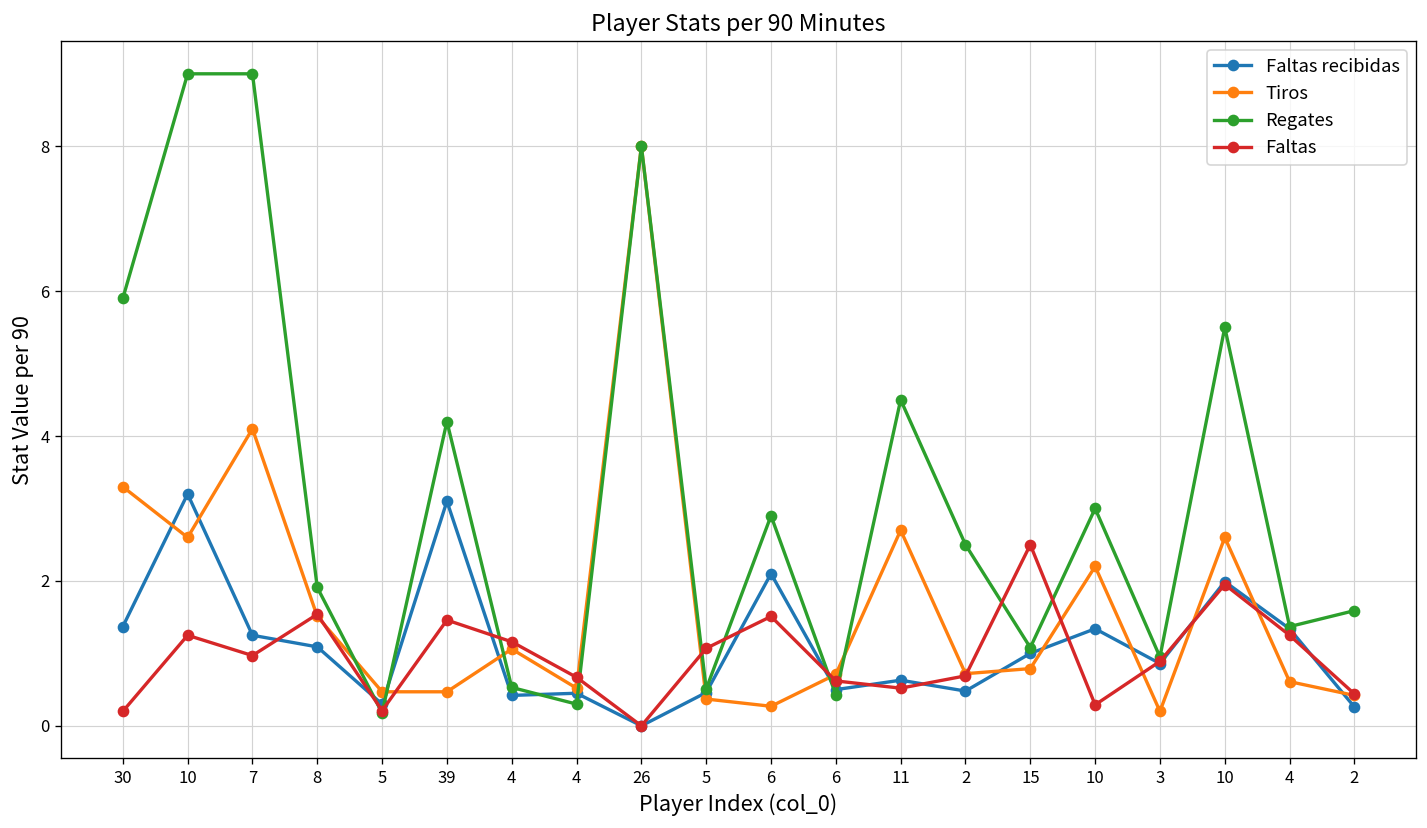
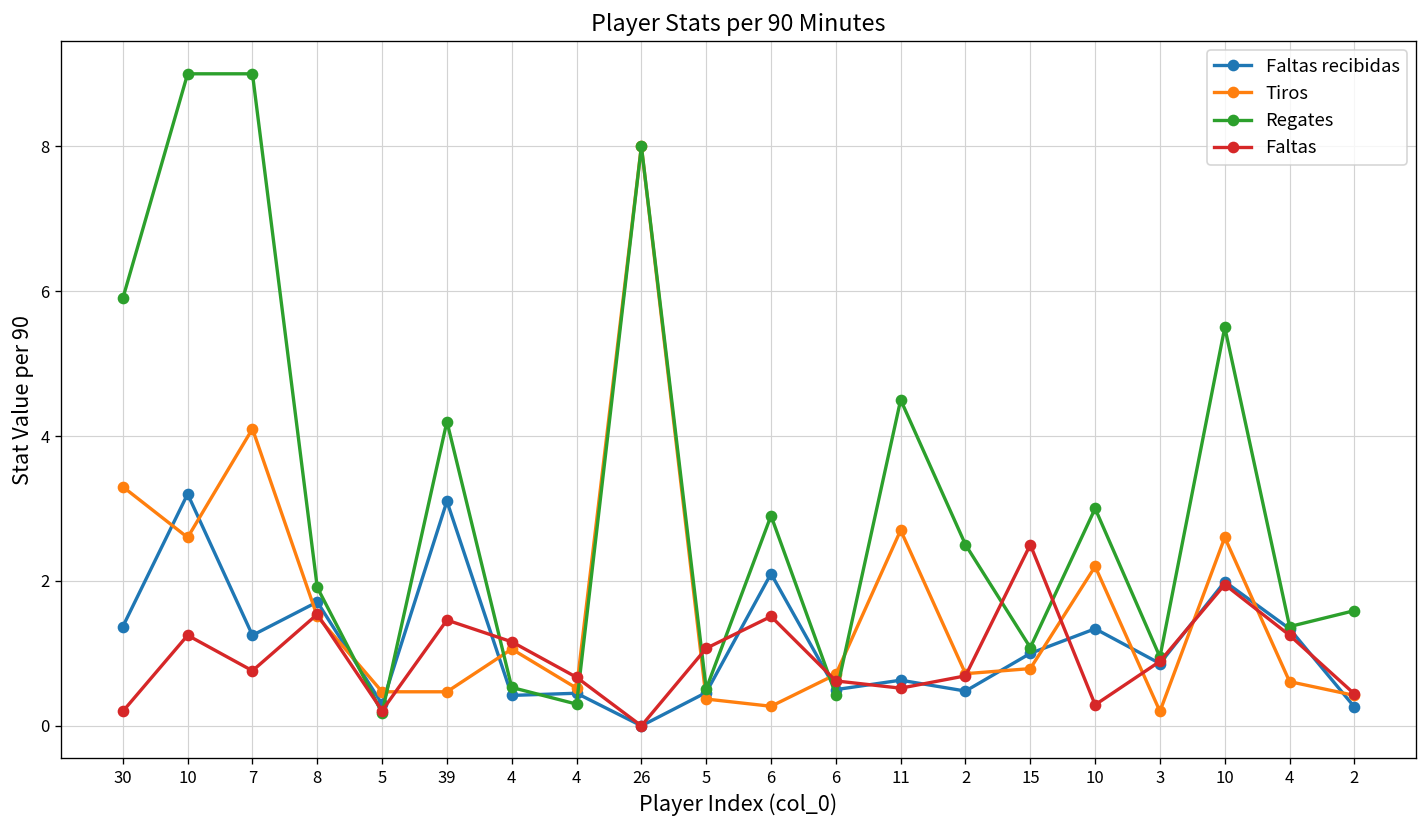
Faltas, 7: 1.0 -> 0.8
Faltas recibidas, 8: 1.1 -> 1.7
